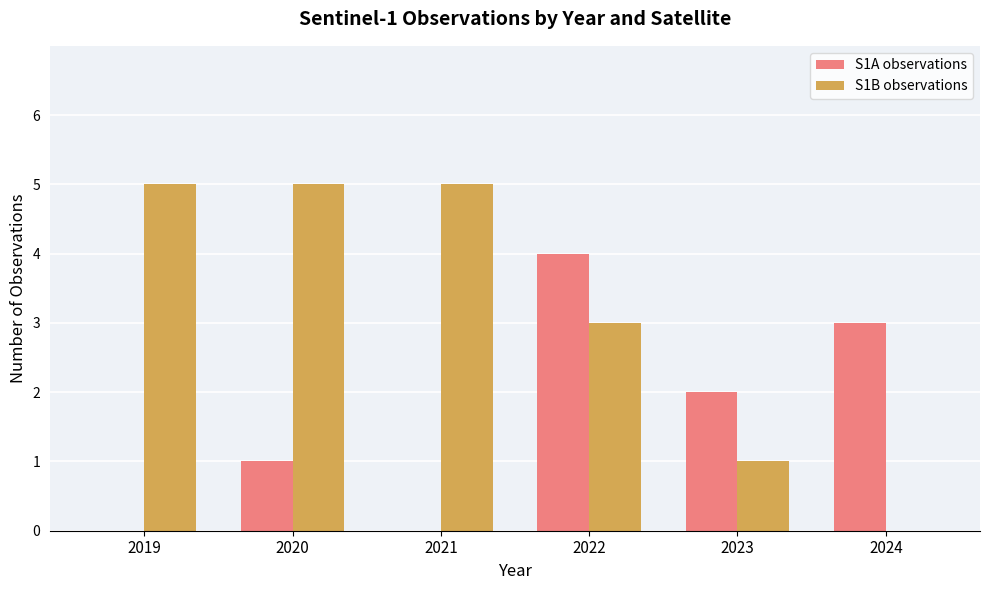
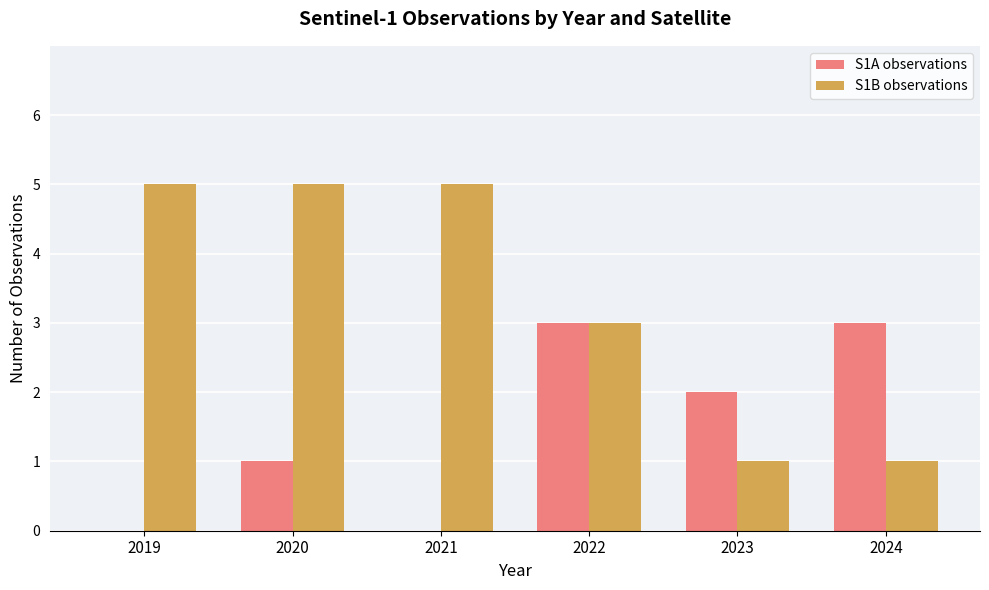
S1A observations, 2022: 4 -> 3
S1B observations, 2024: 0 -> 1
